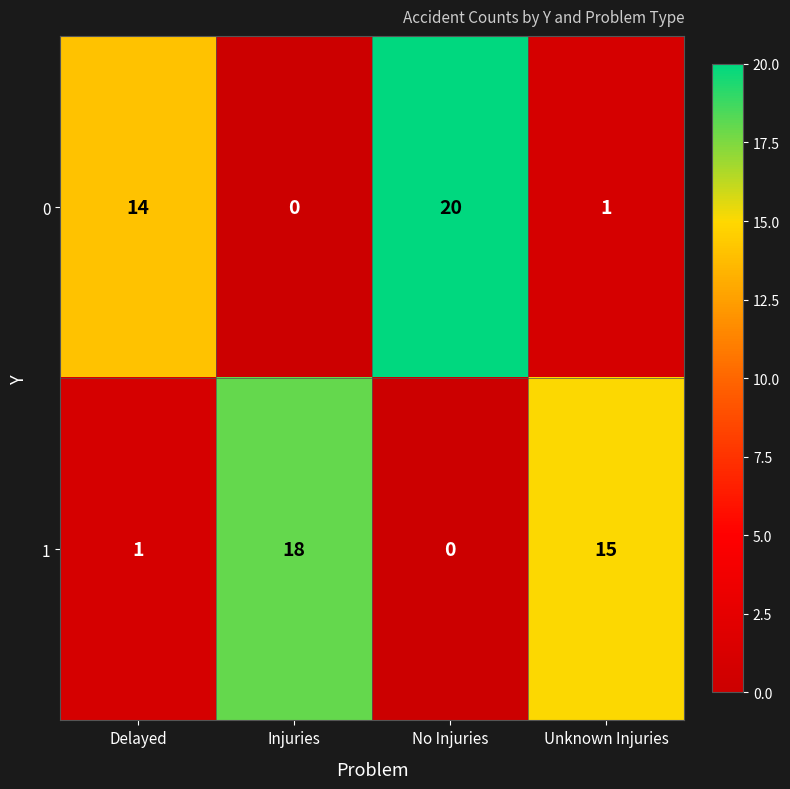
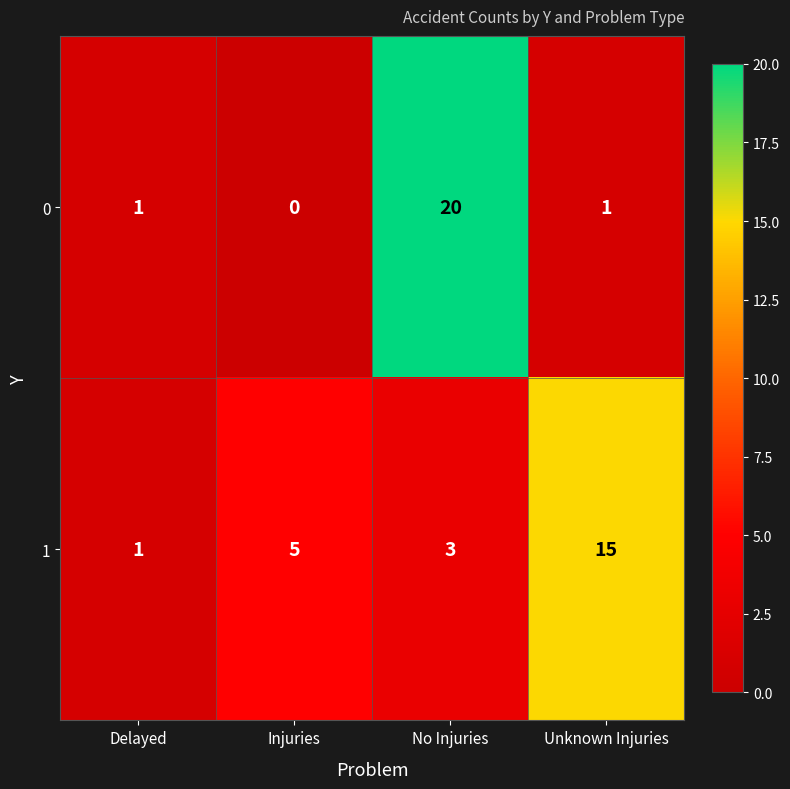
0, Delayed: 14 -> 1
1, Injuries: 18 -> 5
1, No Injuries: 0 -> 3
